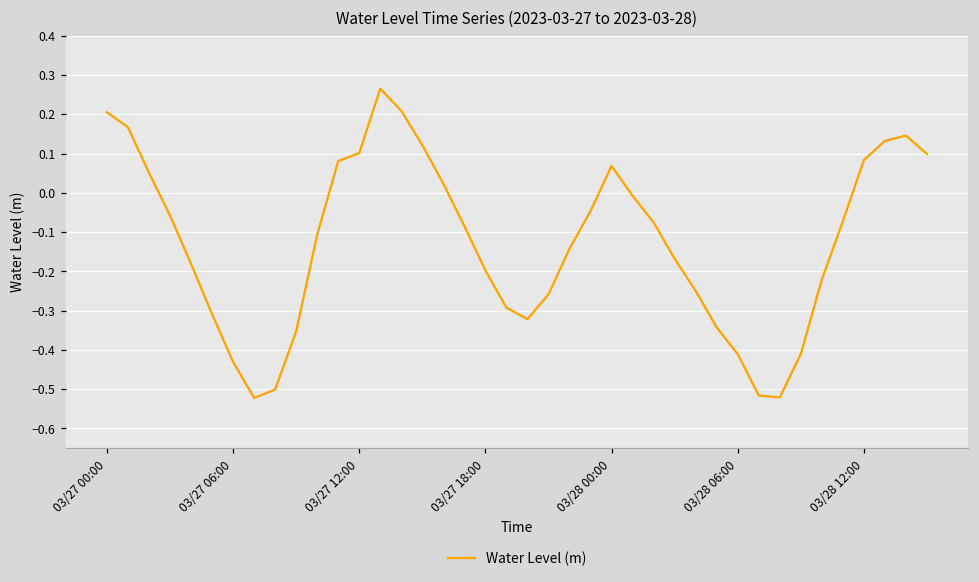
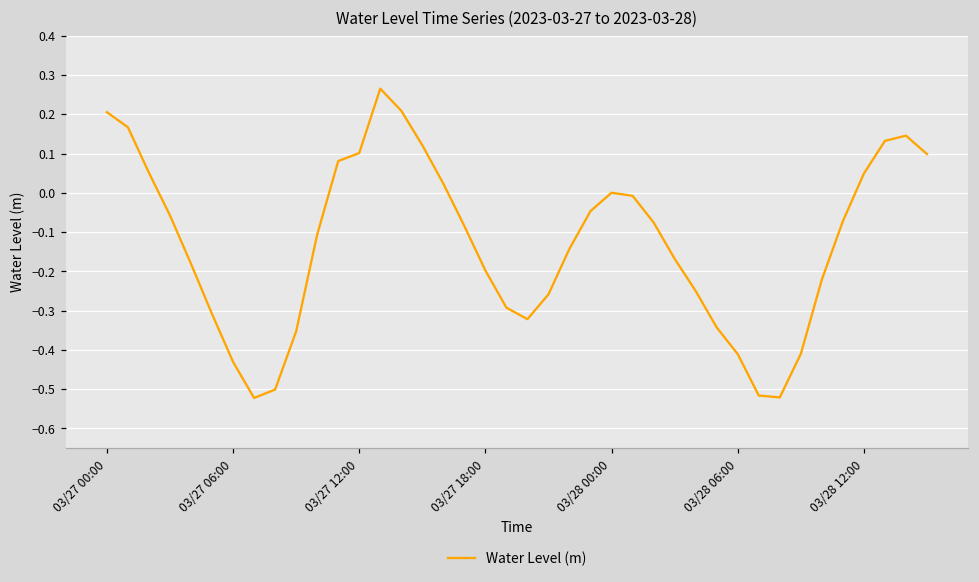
03/28 00:00: 0.07 -> 0.00
03/28 12:00: 0.08 -> 0.05
